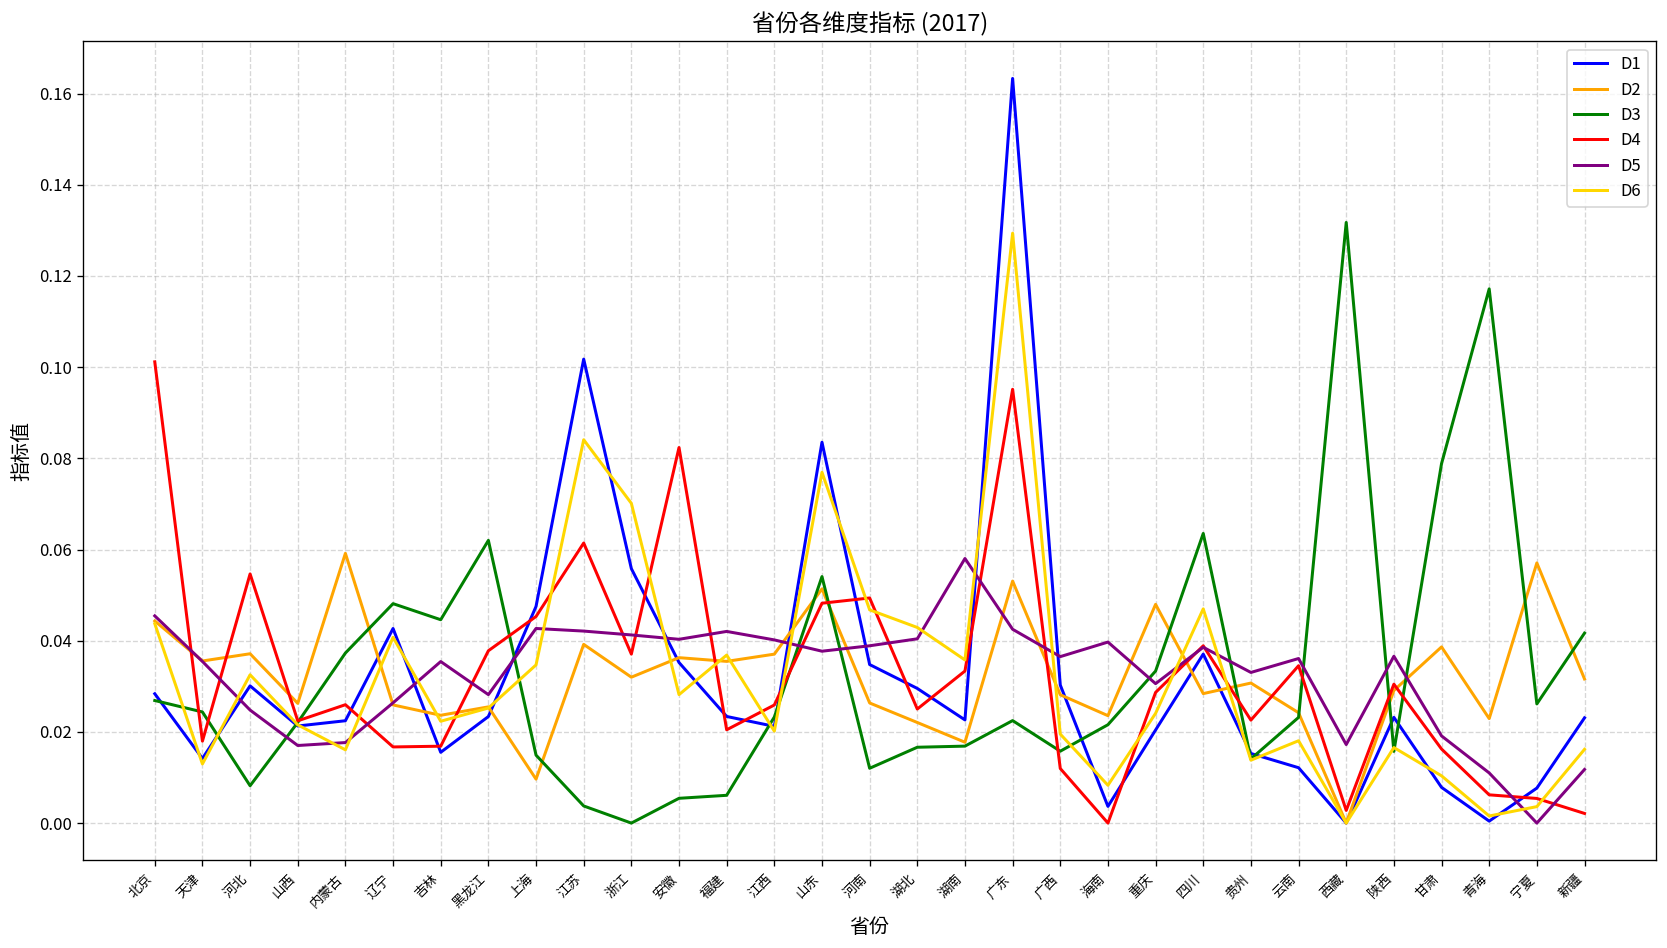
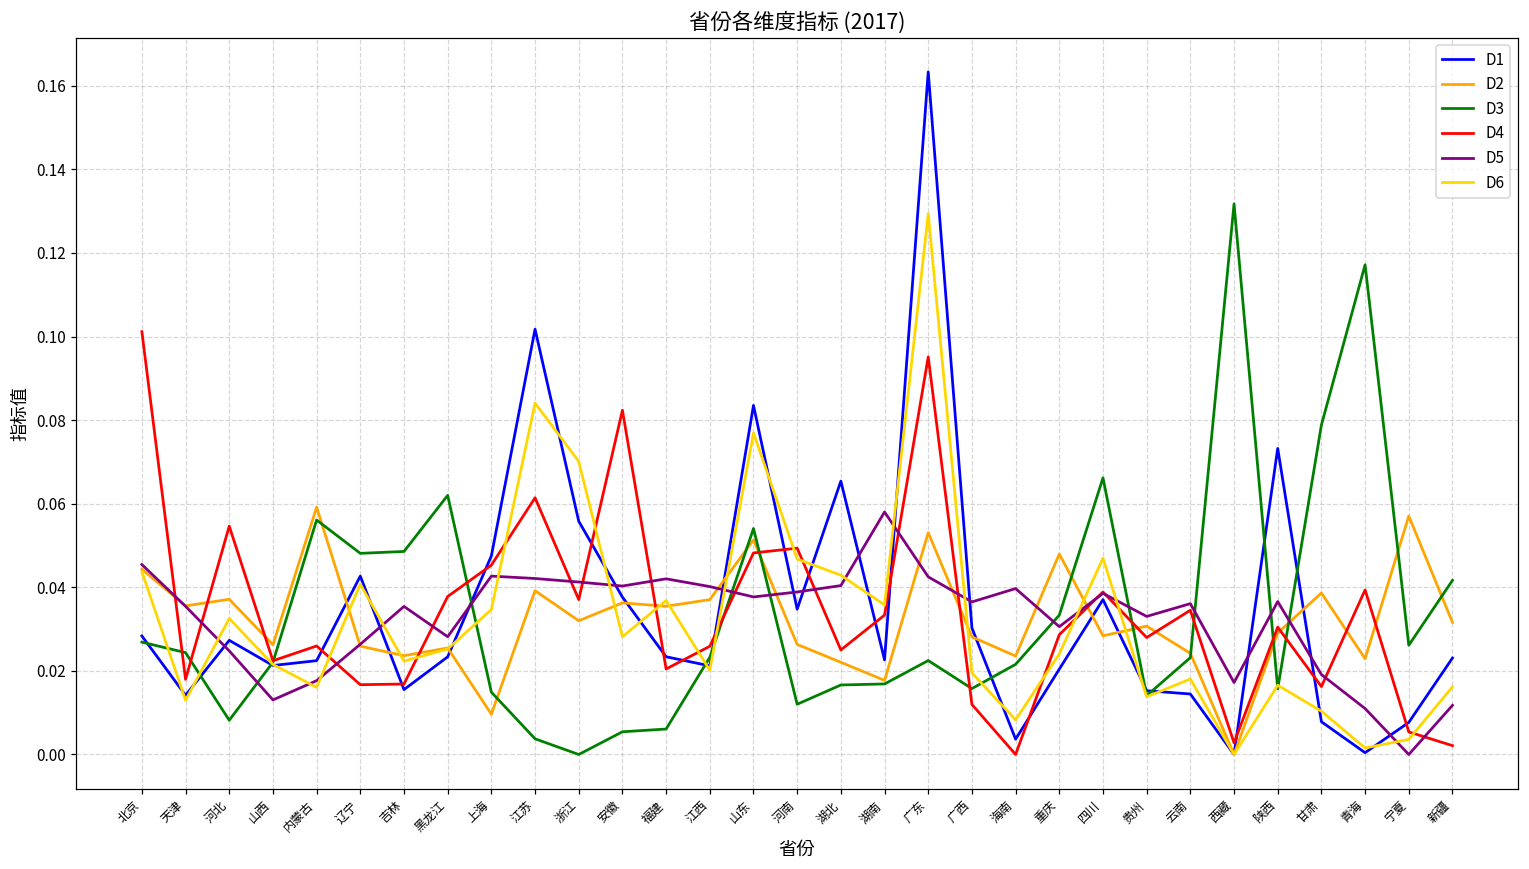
D1, 河北: 0.030 -> 0.027
D5, 山西: 0.017 -> 0.013
D3, 内蒙古: 0.037 -> 0.056
D3, 吉林: 0.045 -> 0.049
D1, 安徽: 0.035 -> 0.038
D1, 湖北: 0.030 -> 0.065
D3, 四川: 0.064 -> 0.066
D4, 贵州: 0.023 -> 0.028
D1, 云南: 0.012 -> 0.014
D1, 陕西: 0.023 -> 0.073
D4, 青海: 0.006 -> 0.039
